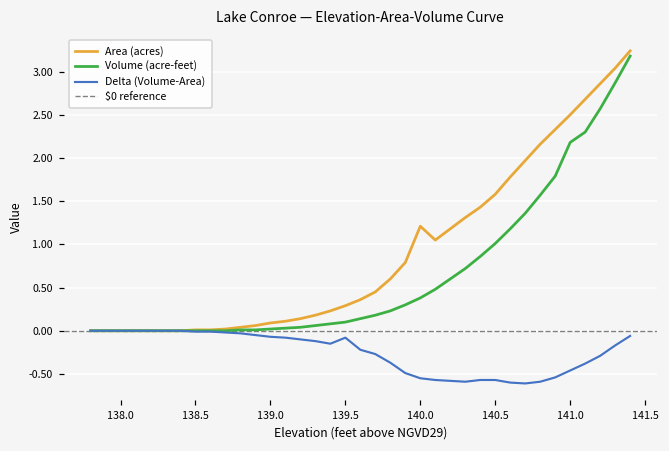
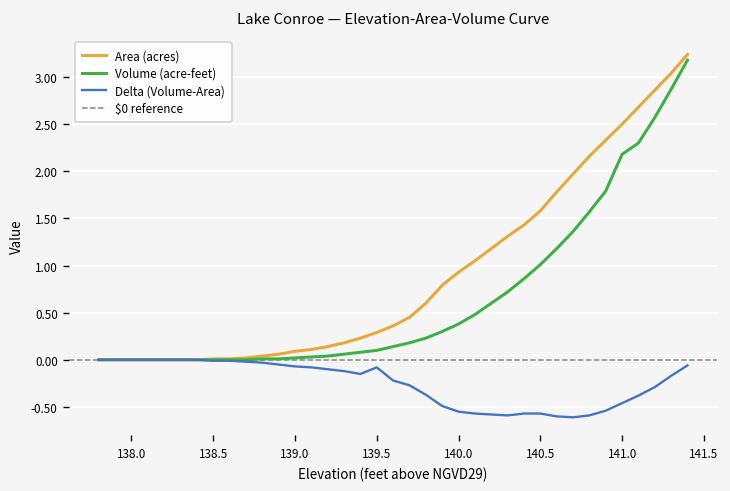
Area (acres), 140.0: 1.2 -> 0.9
